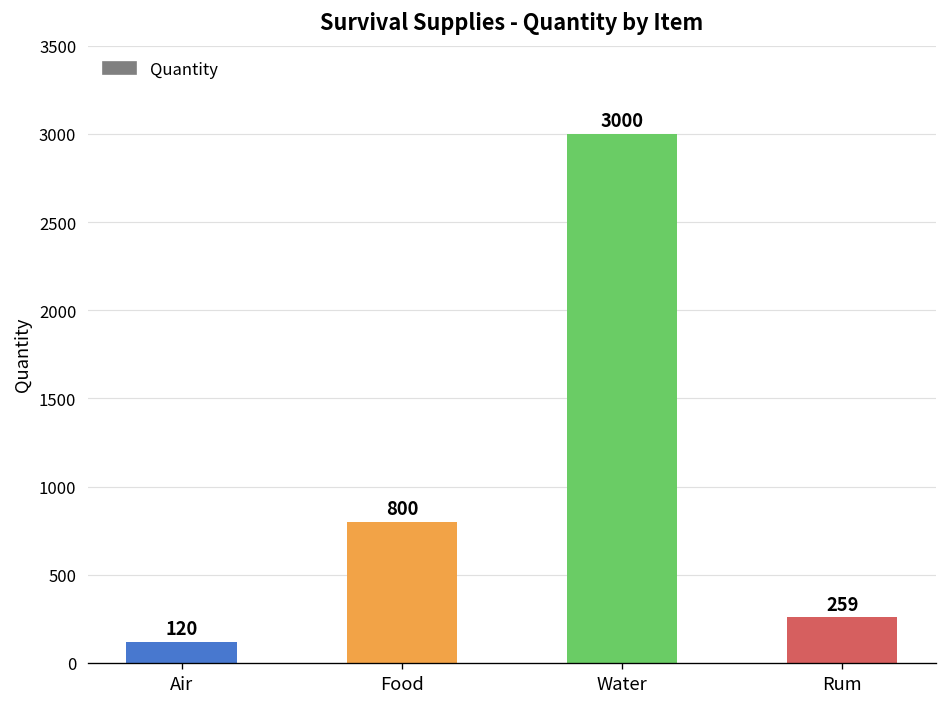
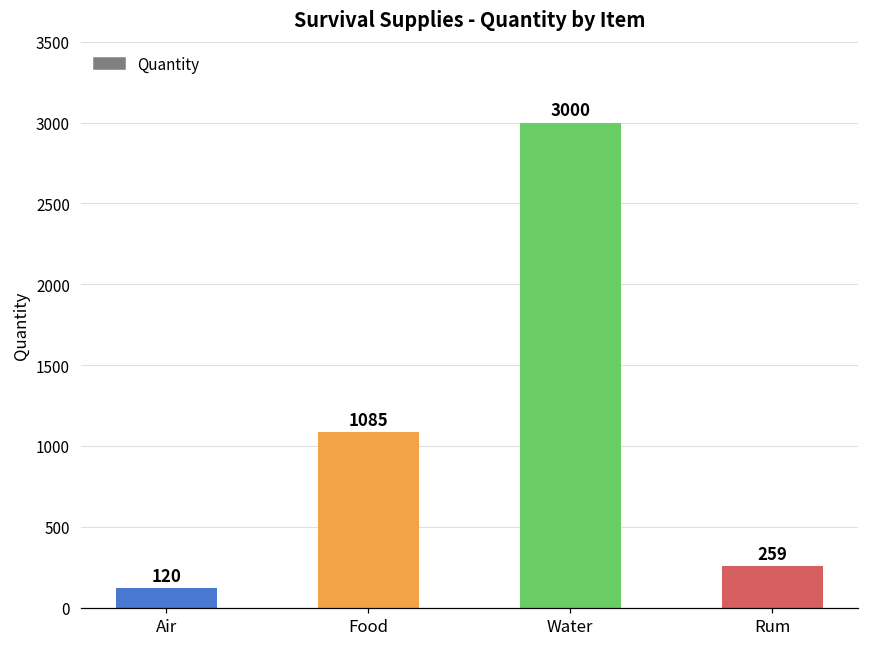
Food: 800 -> 1085
